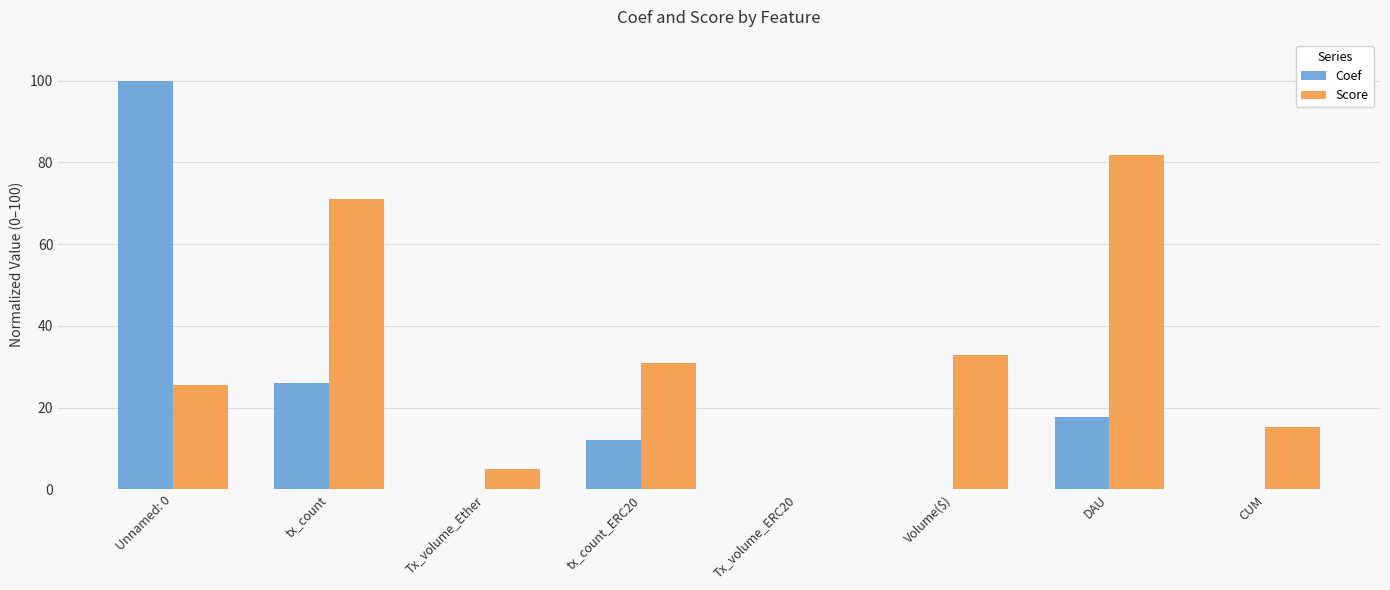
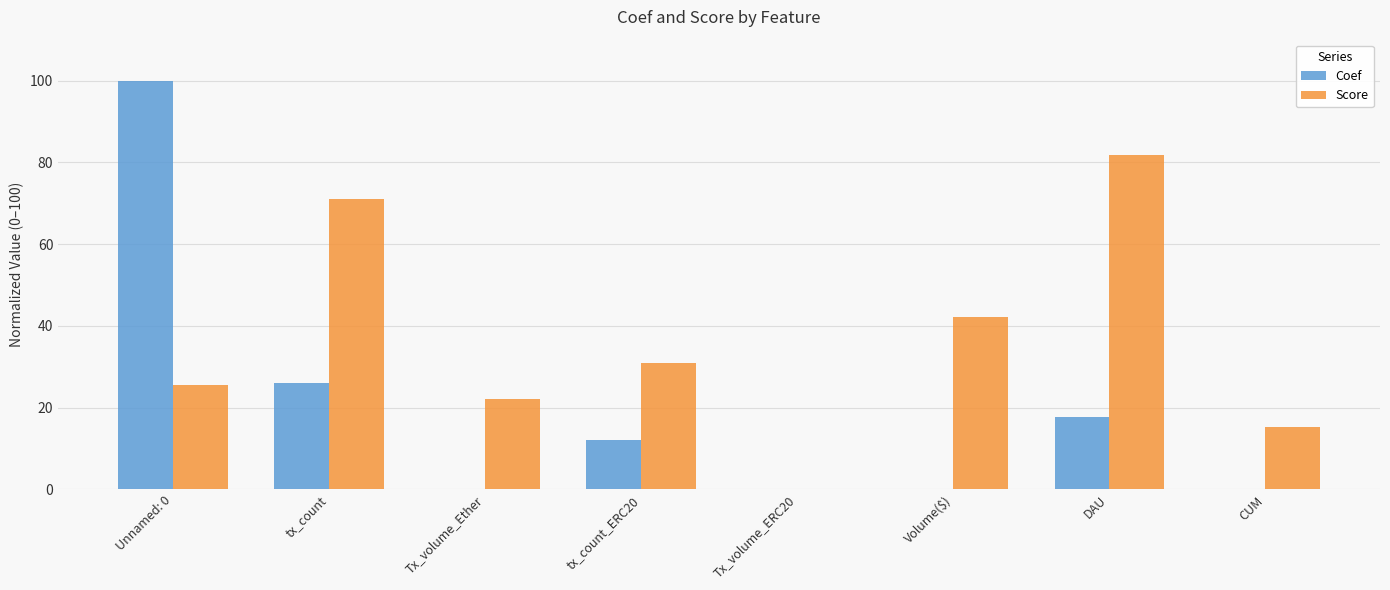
Score, Tx_volume_Ether: 5 -> 22
Score, Volume($): 33 -> 42
